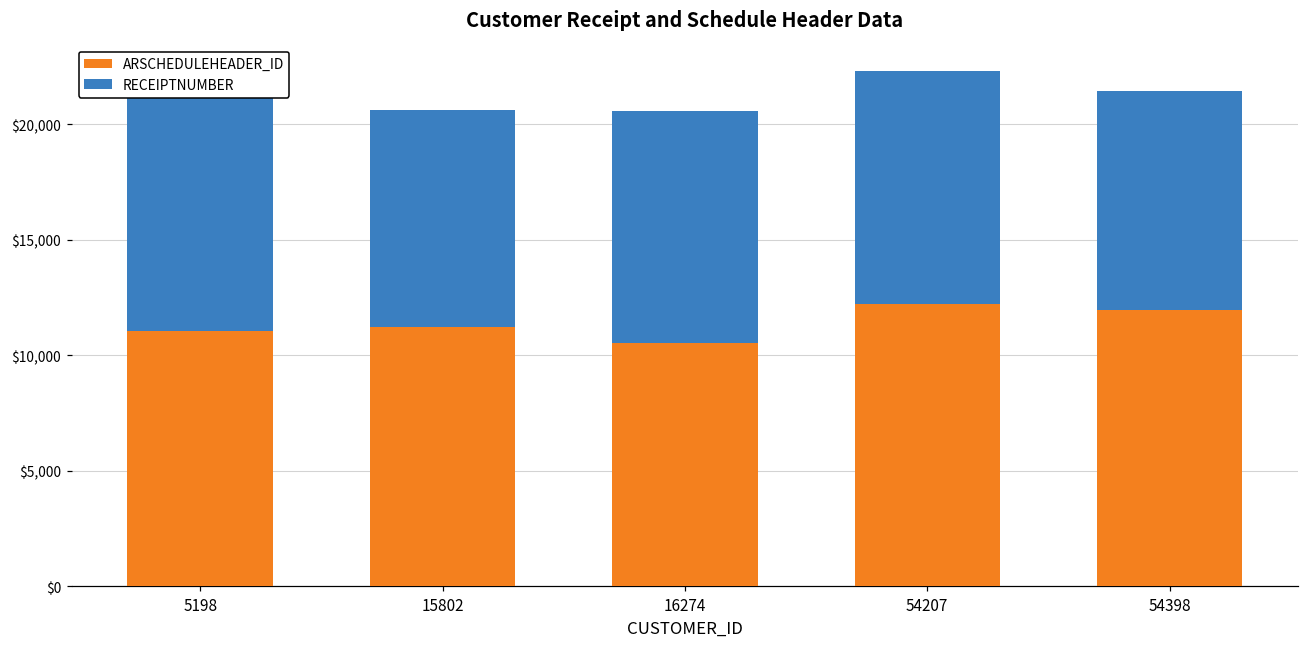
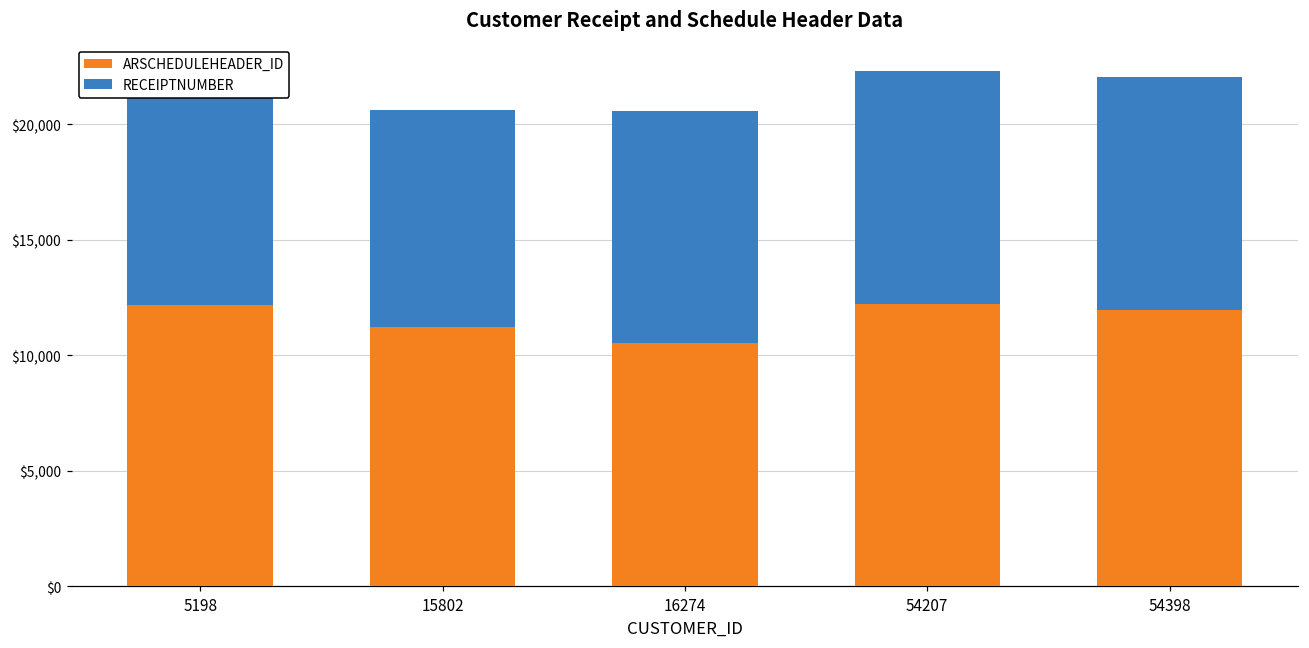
ARSCHEDULEHEADER_ID, 5198: $11,100 -> $12,200
RECEIPTNUMBER, 54398: $9,500 -> $10,100
